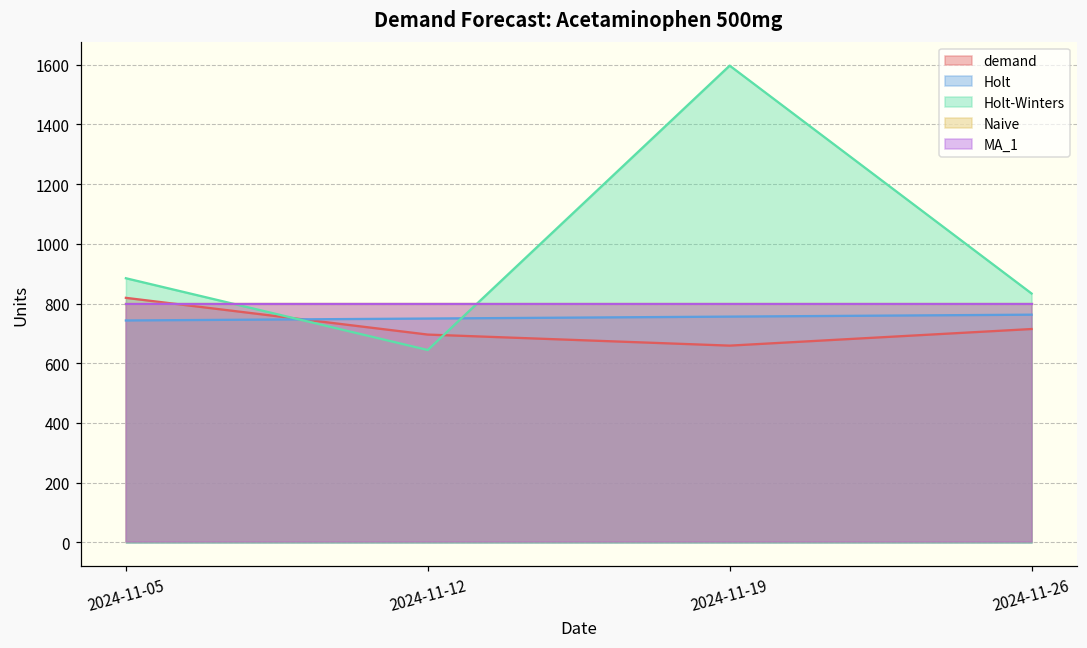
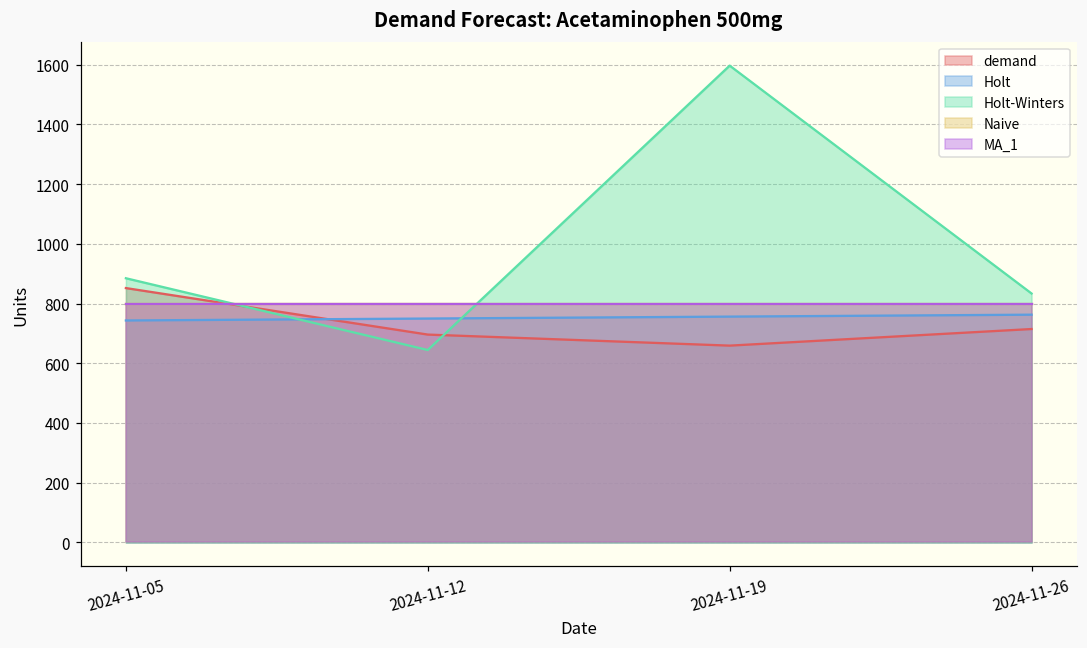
demand, 2024-11-05: 820 -> 850
